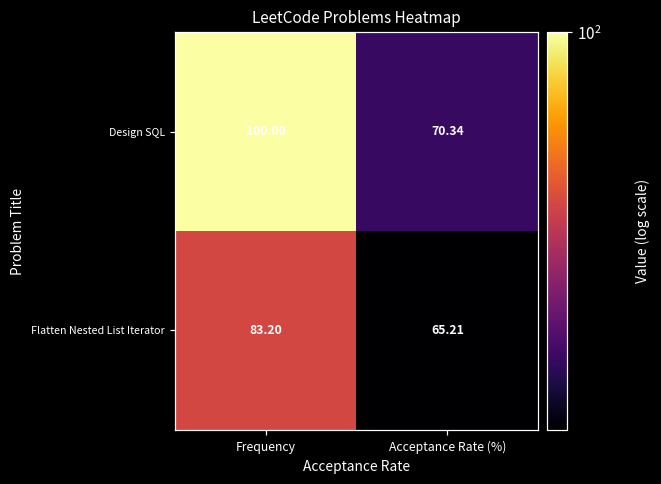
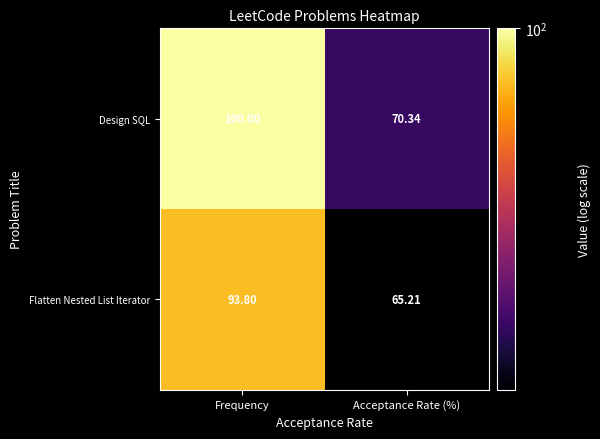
Flatten Nested List Iterator, Frequency: 83.20 -> 93.80
